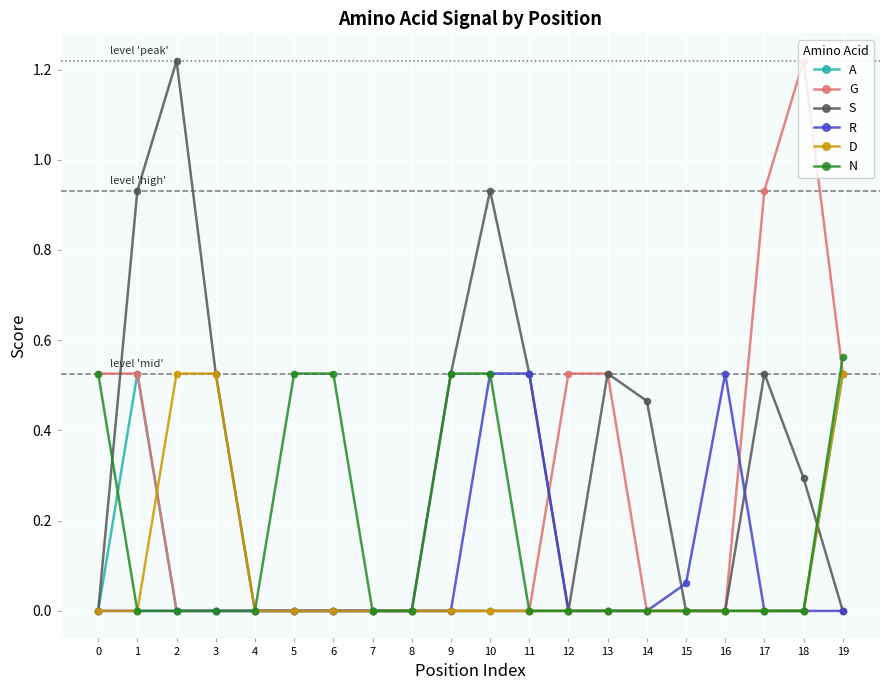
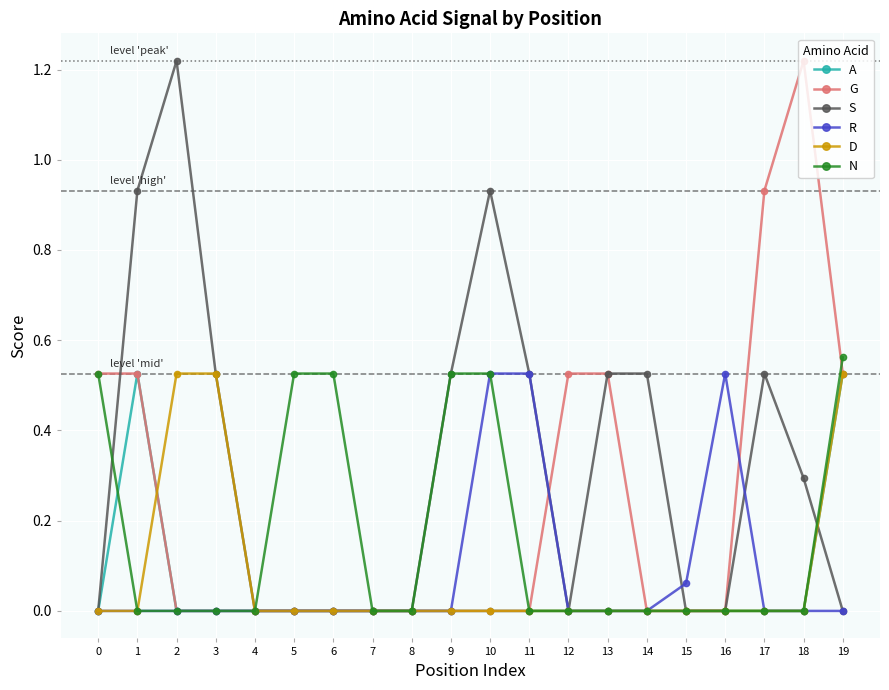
S, 14: 0.47 -> 0.53
